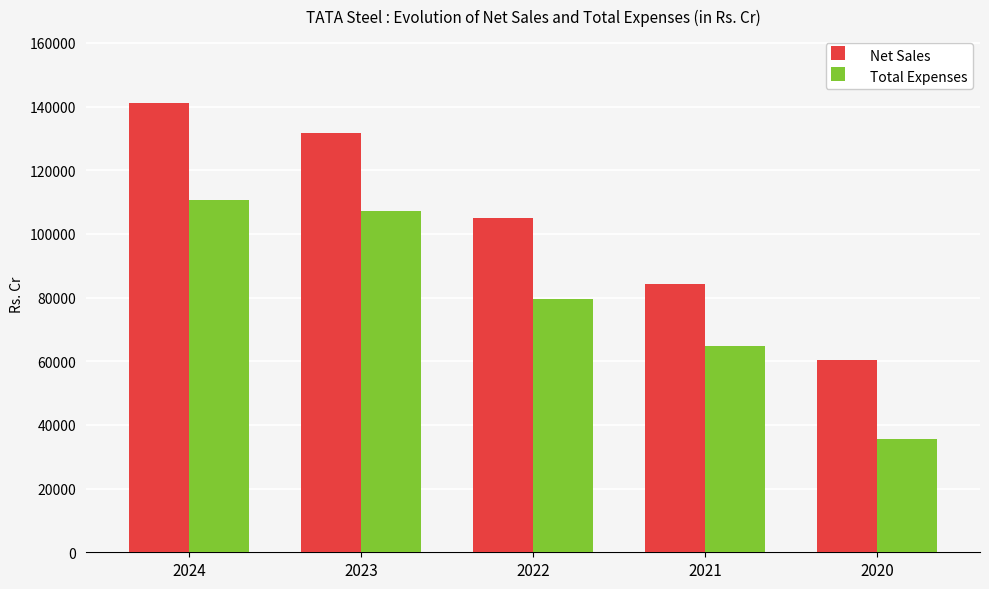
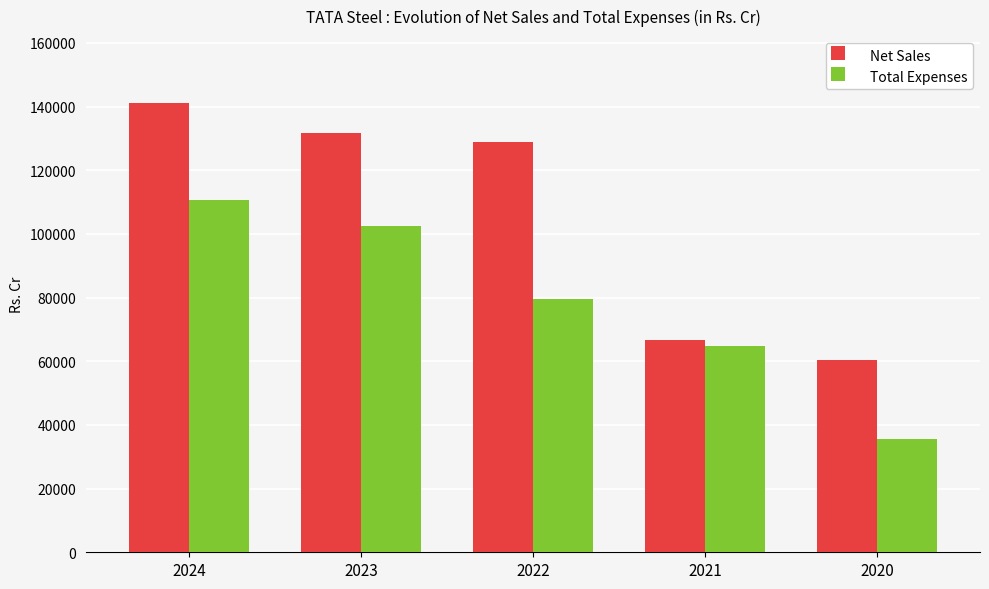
Total Expenses, 2023: 107000 -> 102000
Net Sales, 2022: 105000 -> 129000
Net Sales, 2021: 84000 -> 67000
